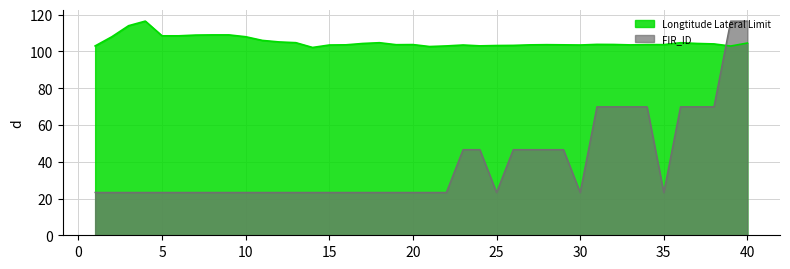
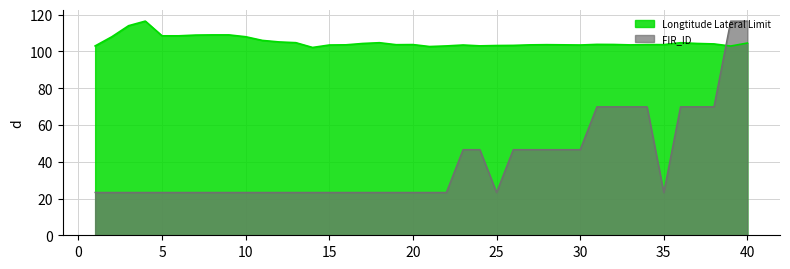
FIR_ID, 30: 23 -> 47
